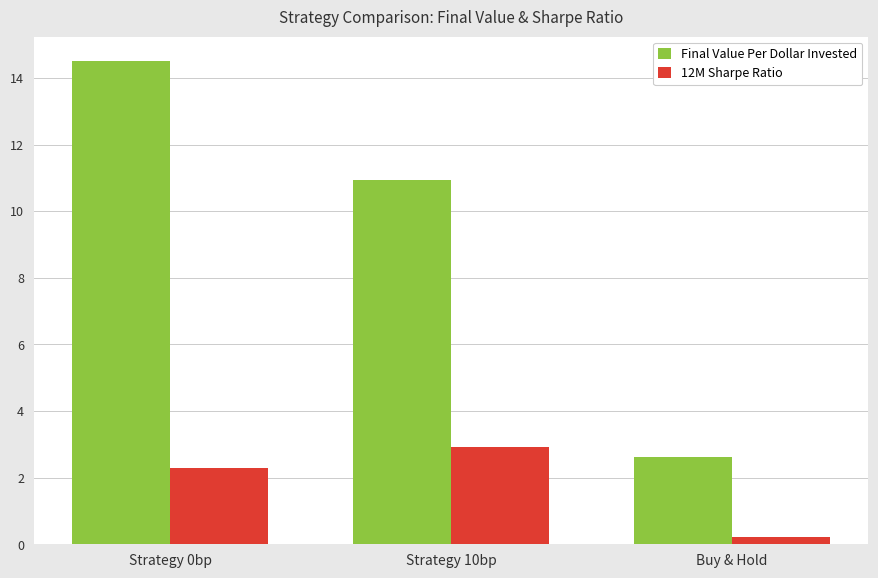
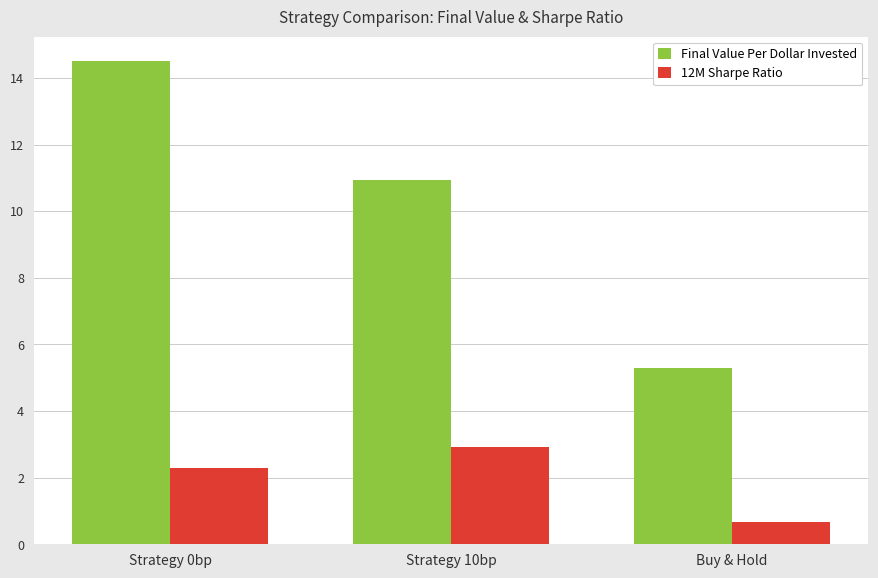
Final Value Per Dollar Invested, Buy & Hold: 2.6 -> 5.3
12M Sharpe Ratio, Buy & Hold: 0.2 -> 0.7
